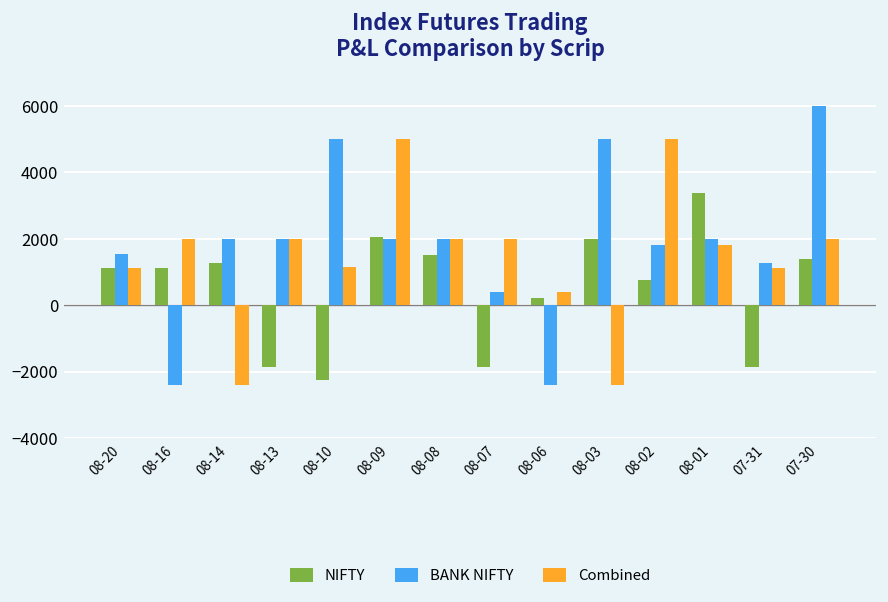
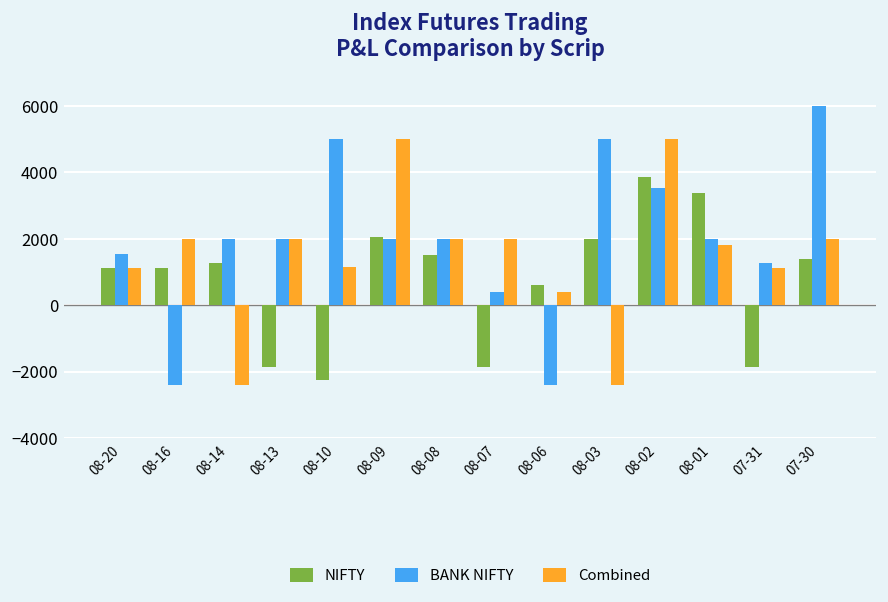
NIFTY, 08-06: 200 -> 600
NIFTY, 08-02: 800 -> 3800
BANK NIFTY, 08-02: 1800 -> 3500
